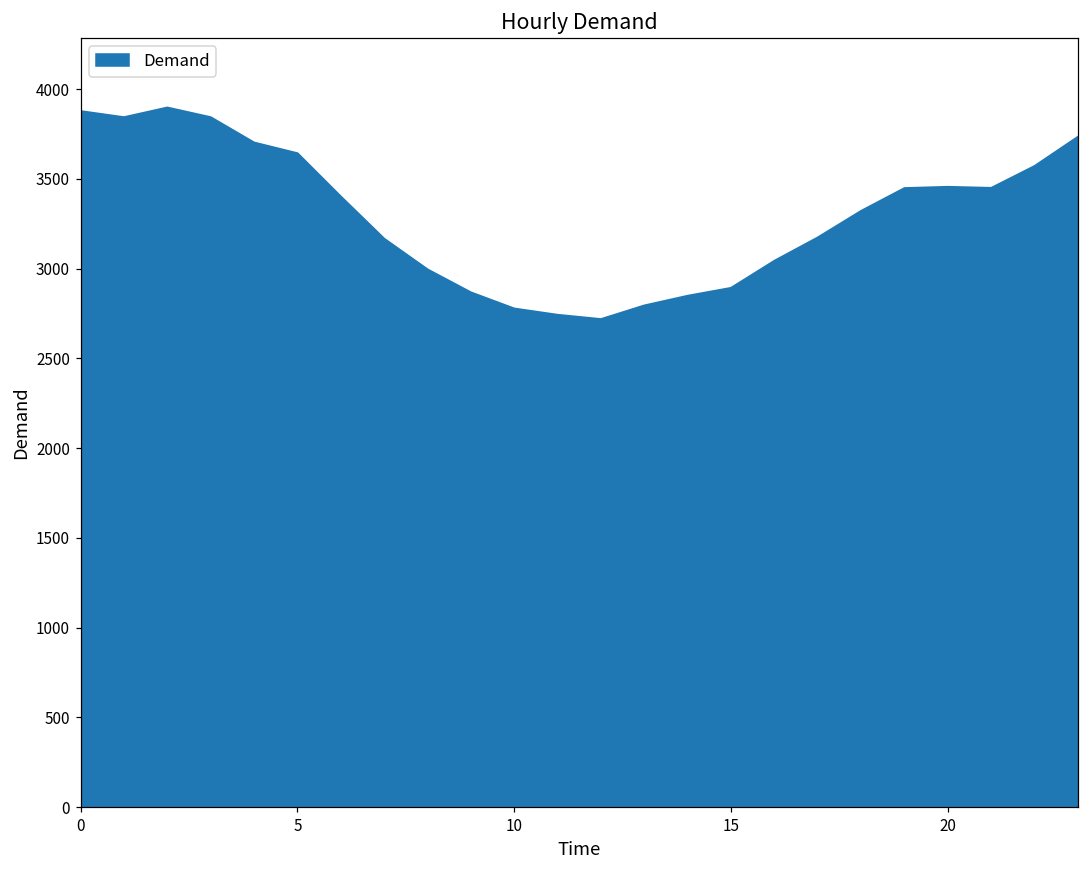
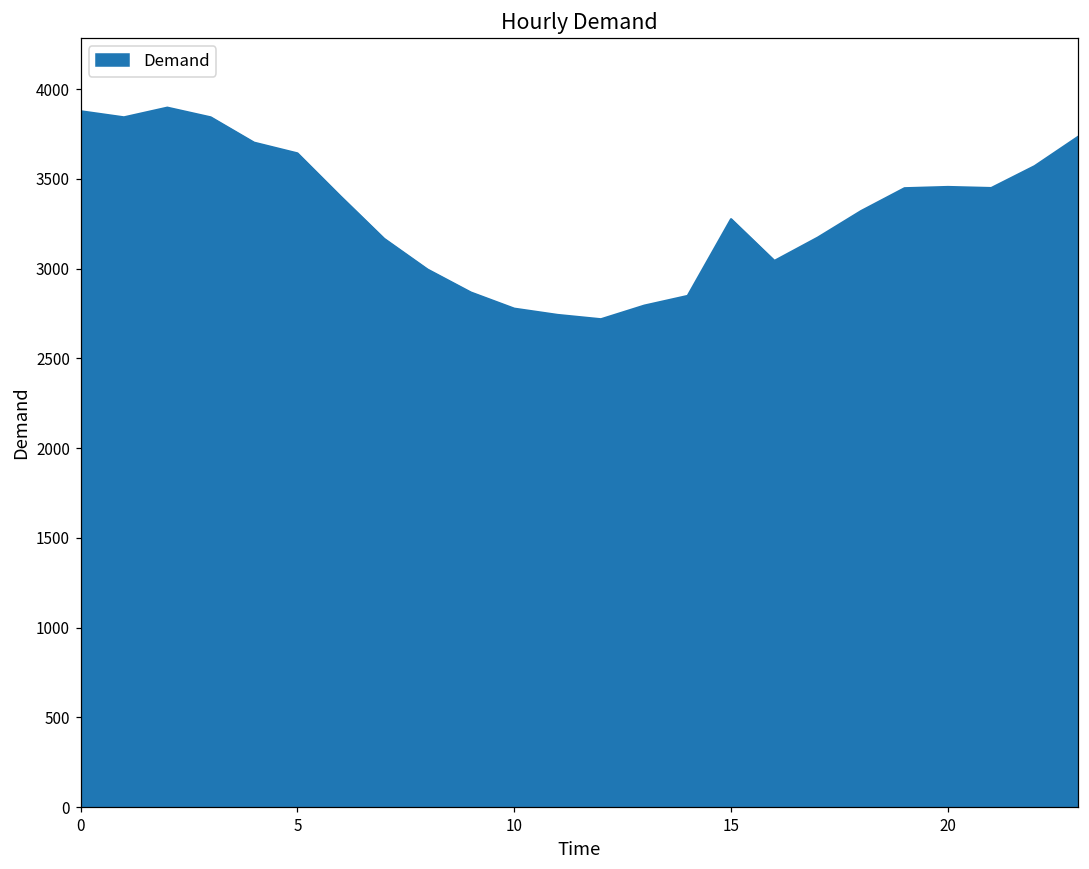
15: 2890 -> 3280
